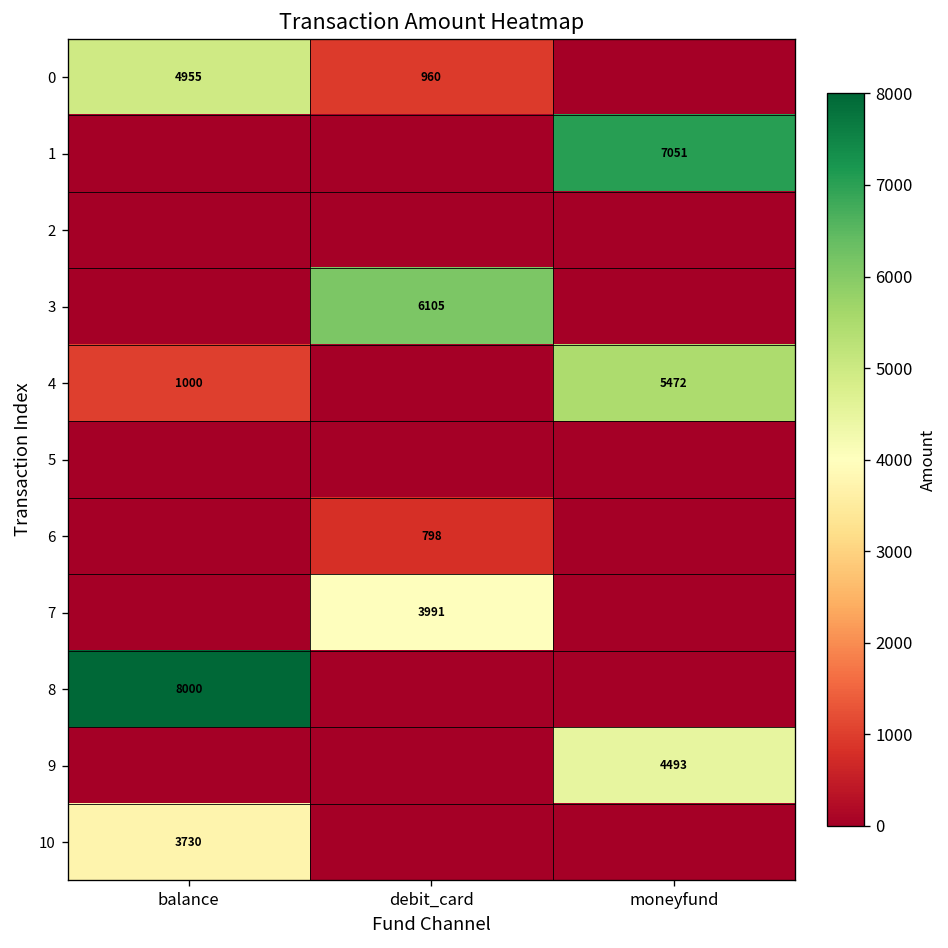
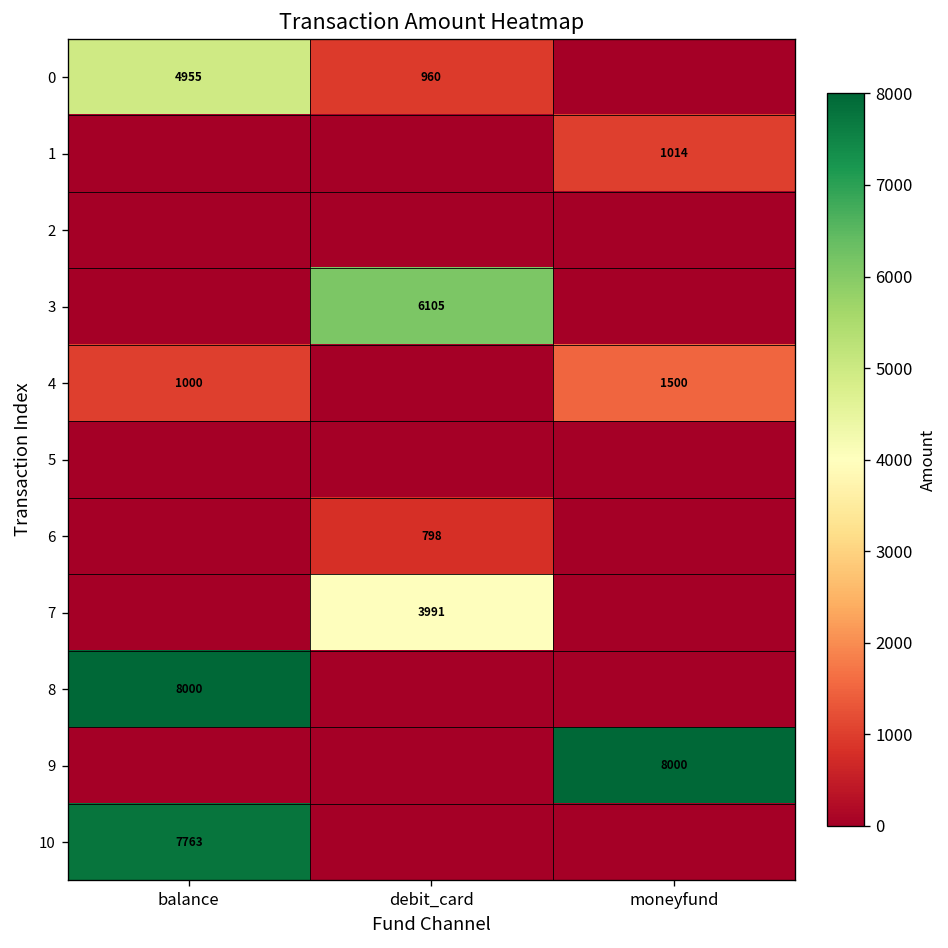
1, moneyfund: 7051 -> 1014
4, moneyfund: 5472 -> 1500
9, moneyfund: 4493 -> 8000
10, balance: 3730 -> 7763
